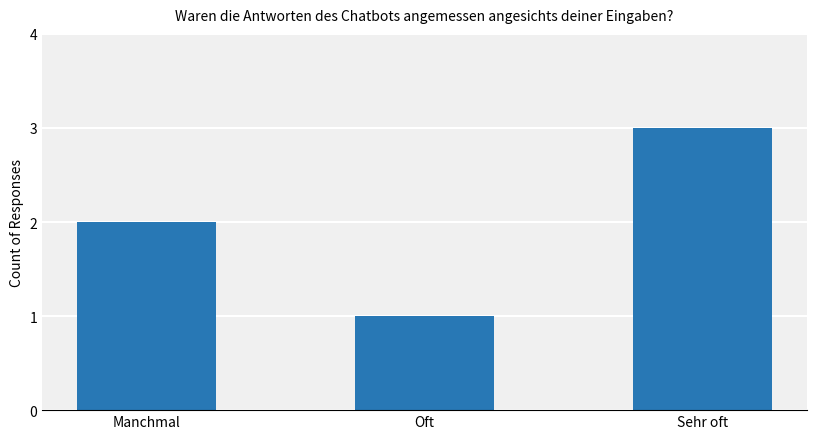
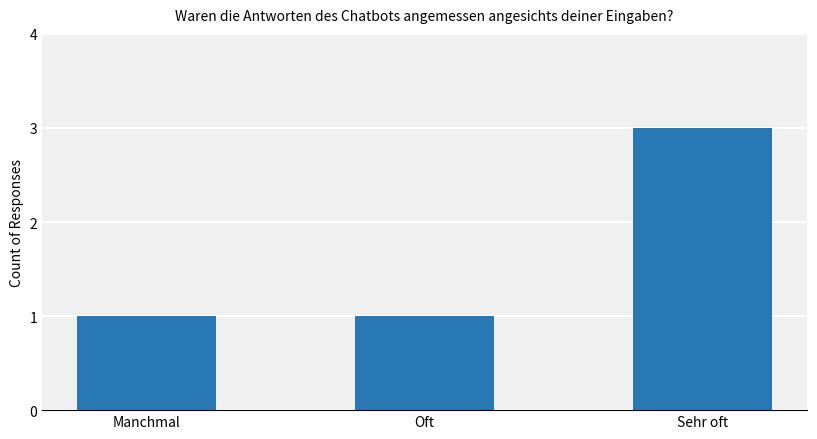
Manchmal: 2 -> 1
